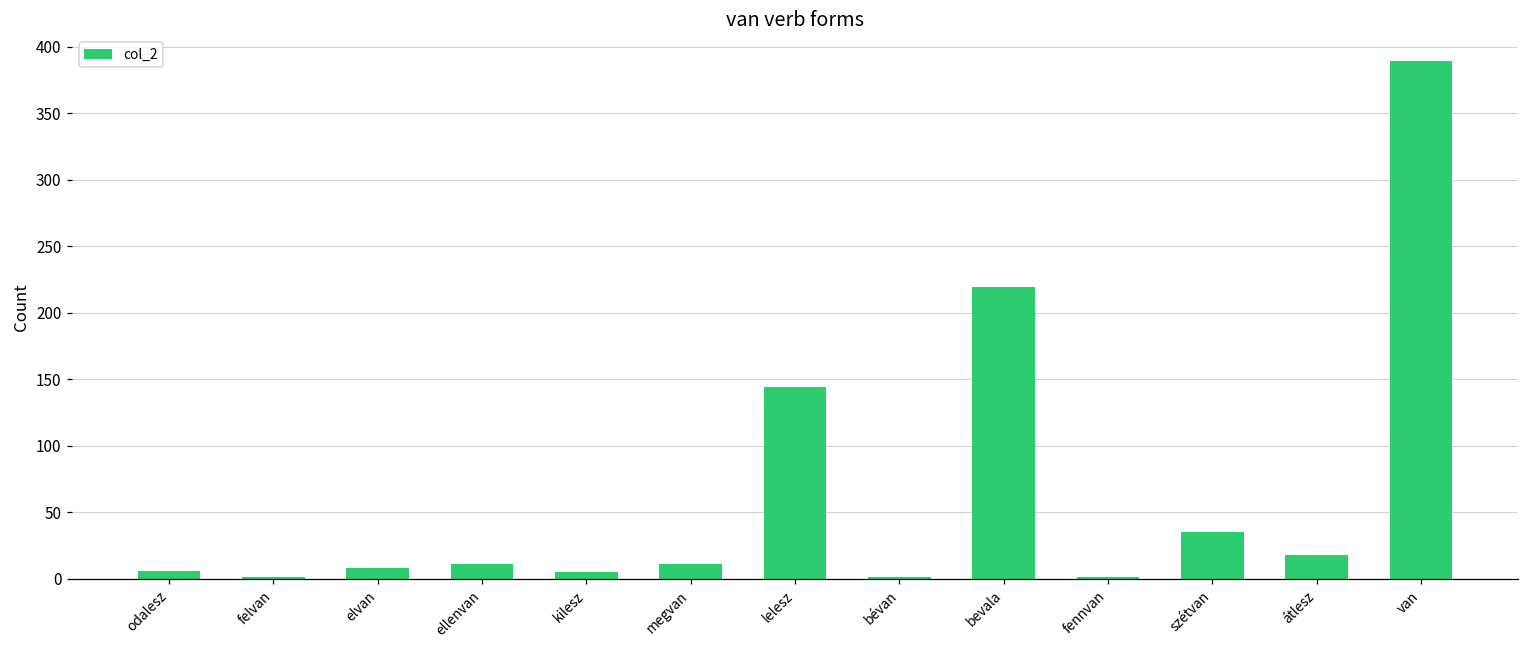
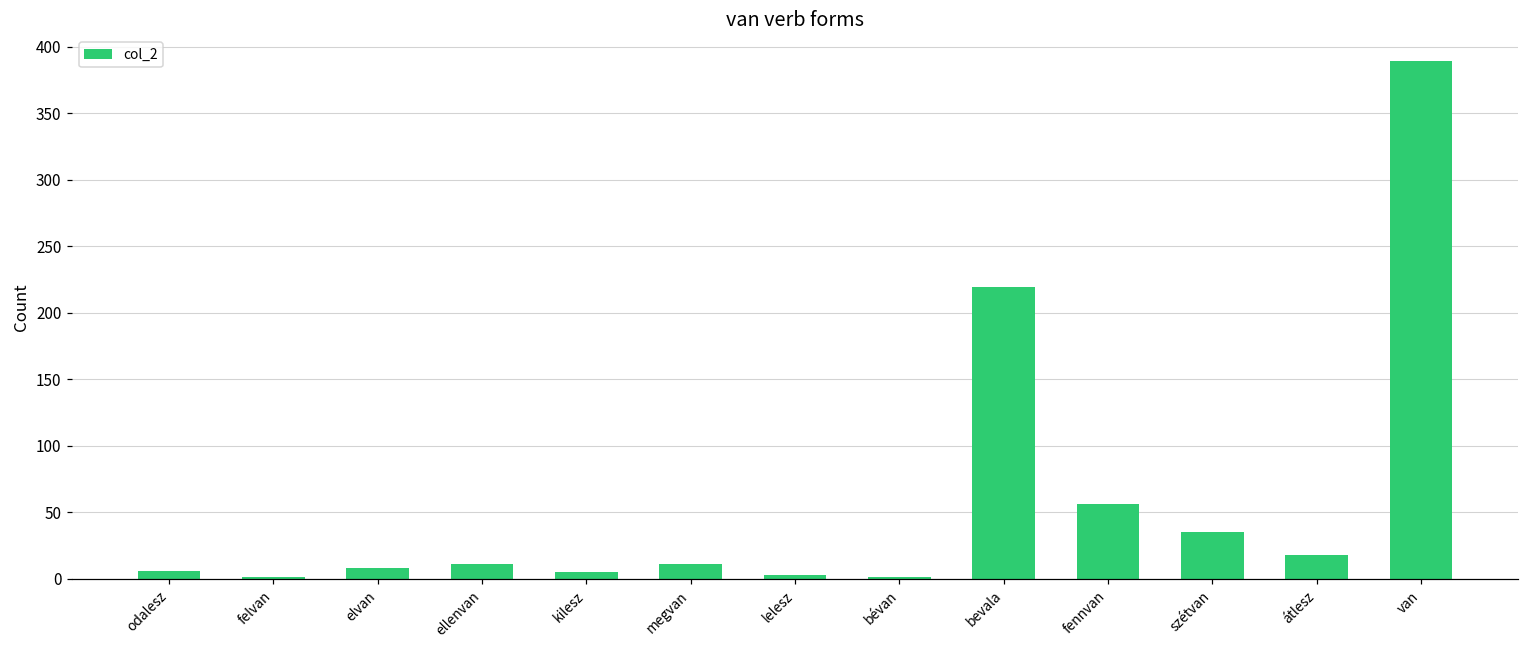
lelesz: 144 -> 3
fennvan: 1 -> 56
